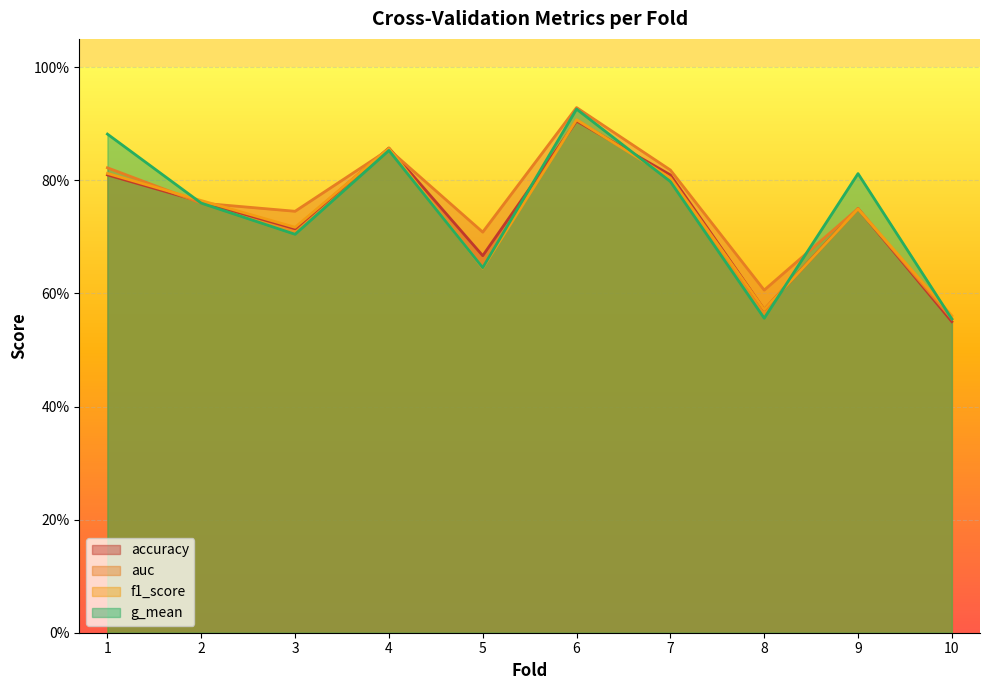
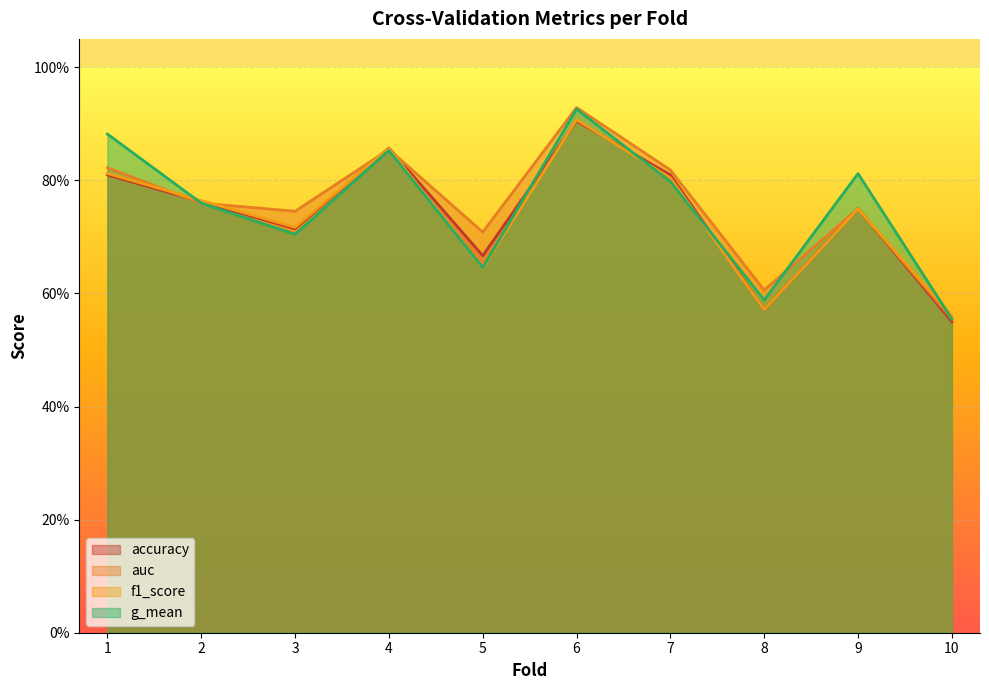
g_mean, 8: 56% -> 59%
